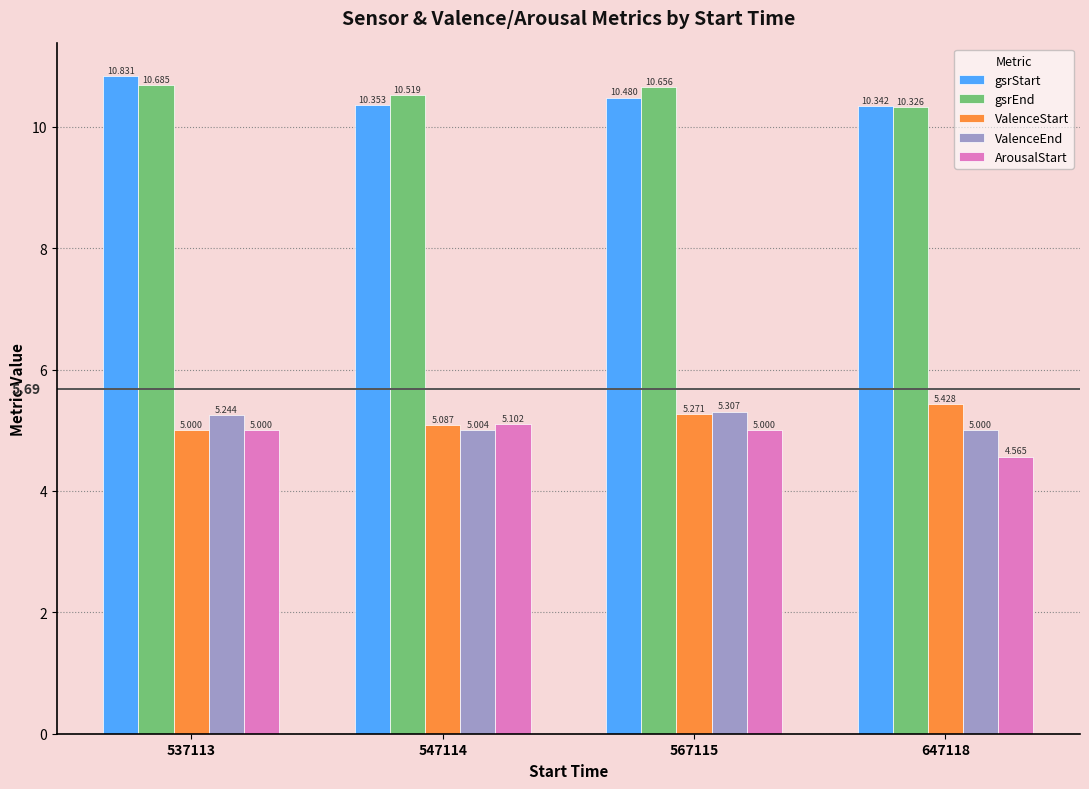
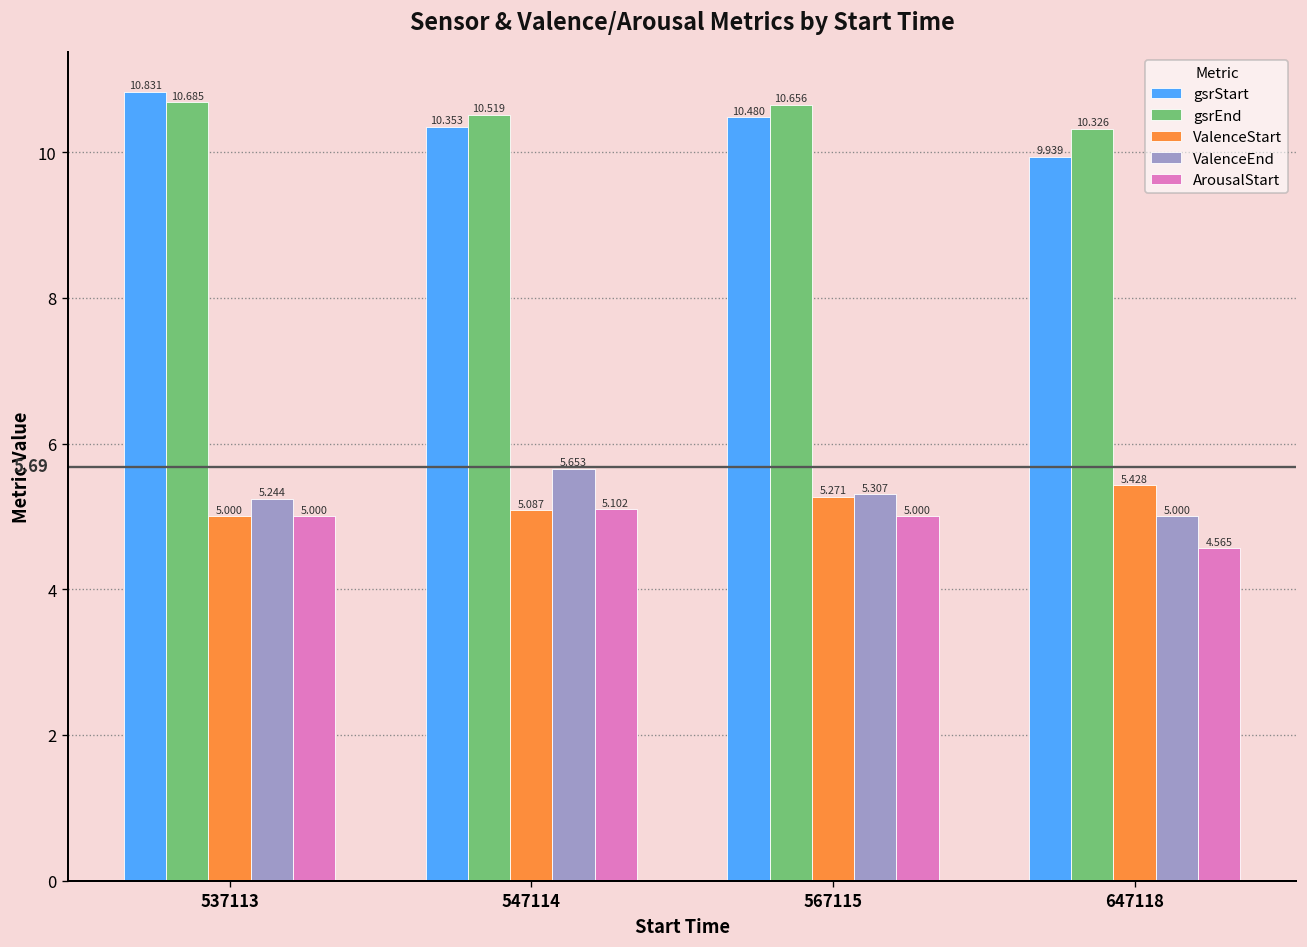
ValenceEnd, 547114: 5.004 -> 5.653
gsrStart, 647118: 10.342 -> 9.939
